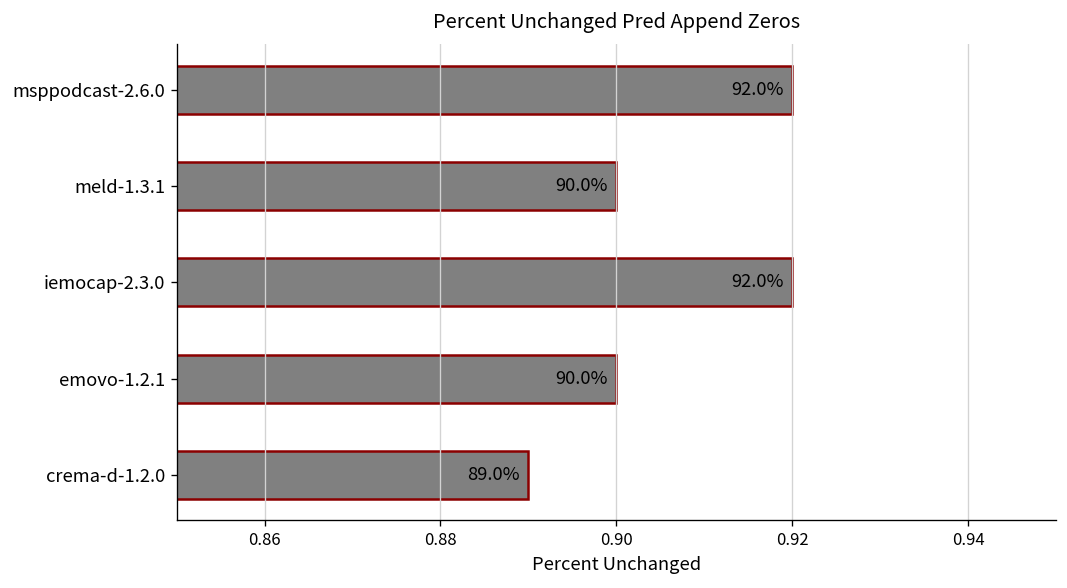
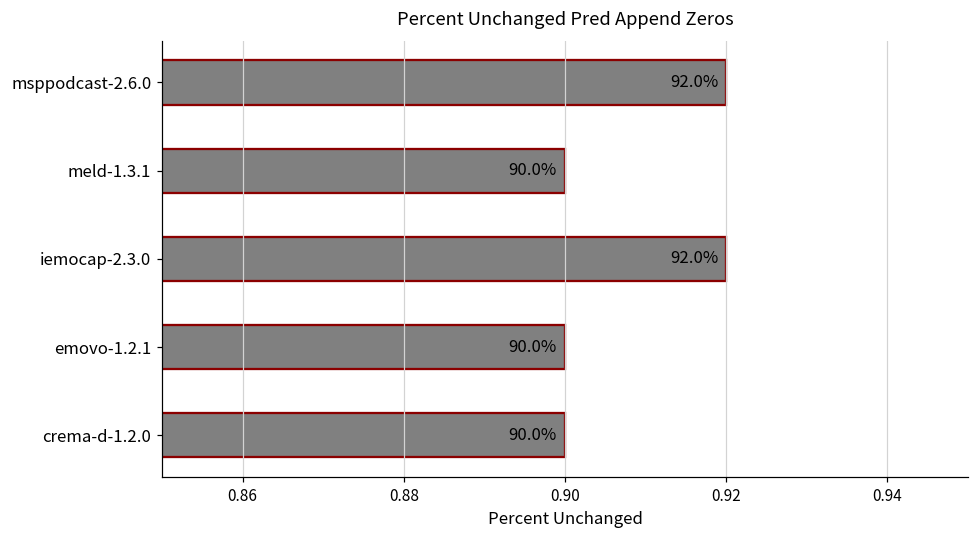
crema-d-1.2.0: 89.0% -> 90.0%
